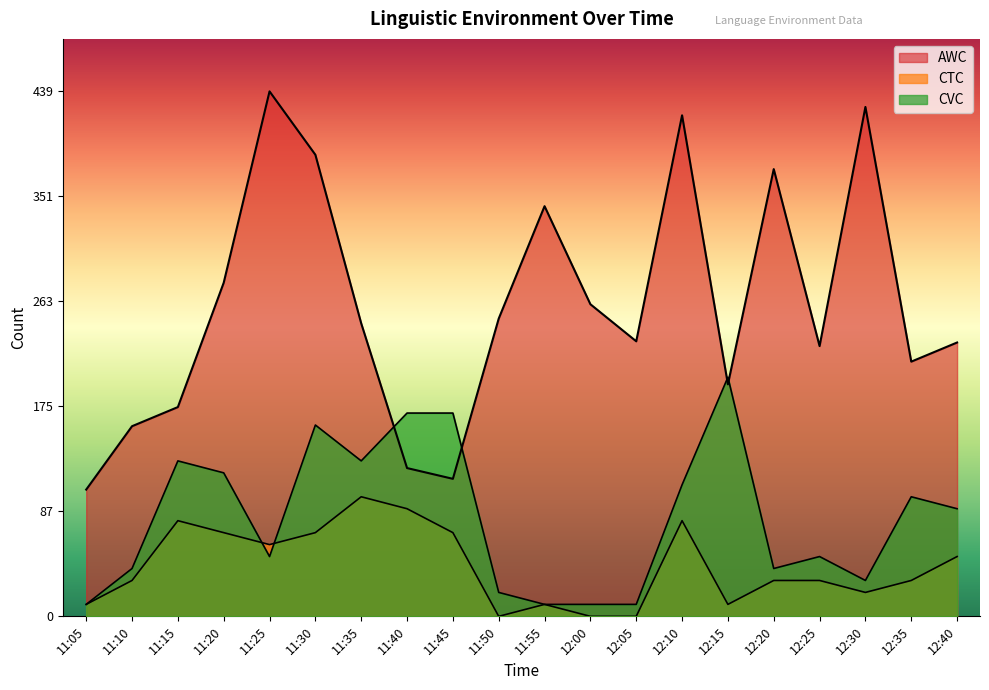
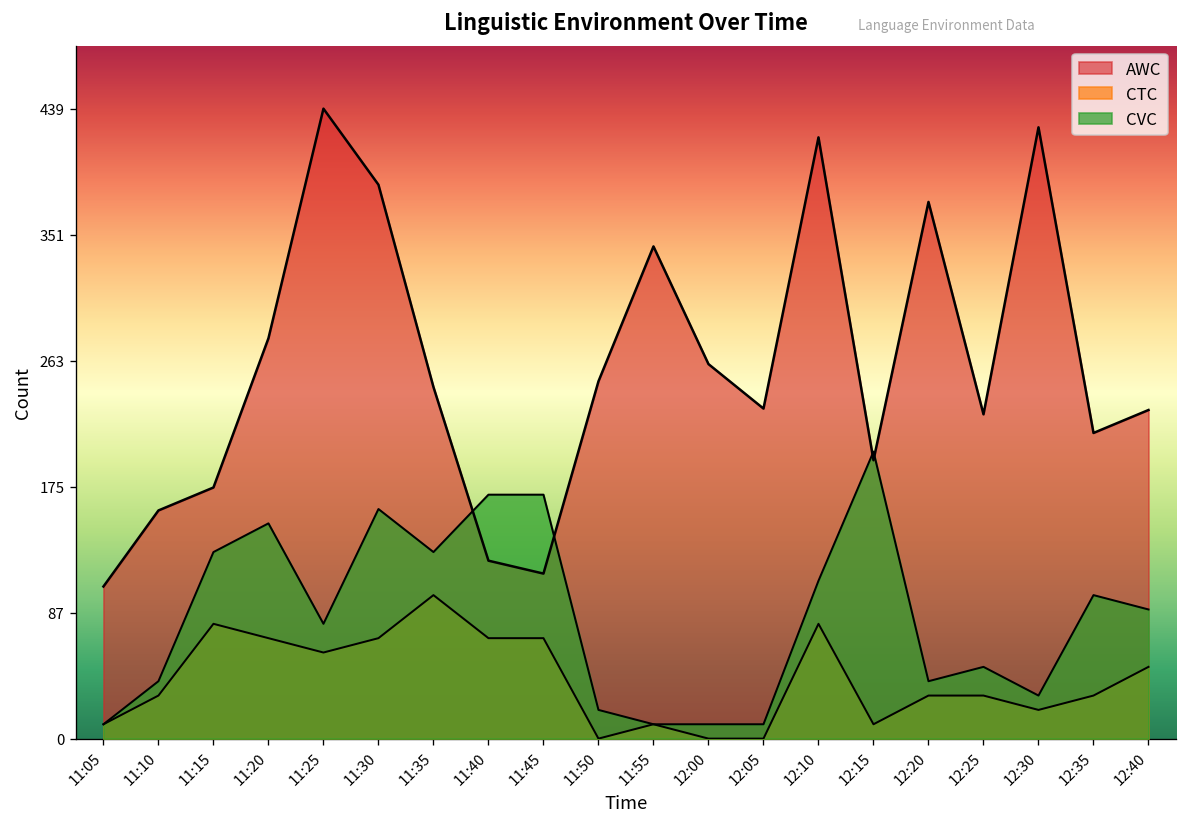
CVC, 11:20: 120 -> 150
CVC, 11:25: 50 -> 80
CTC, 11:40: 90 -> 70
